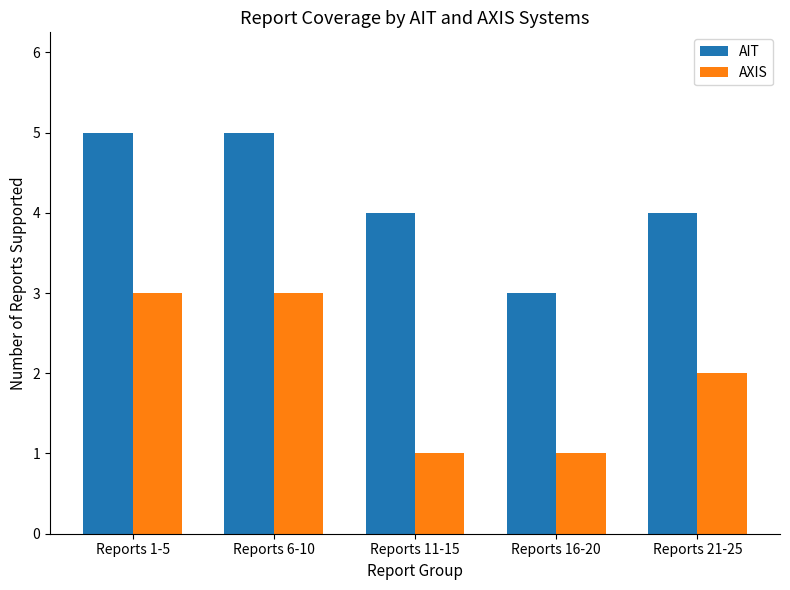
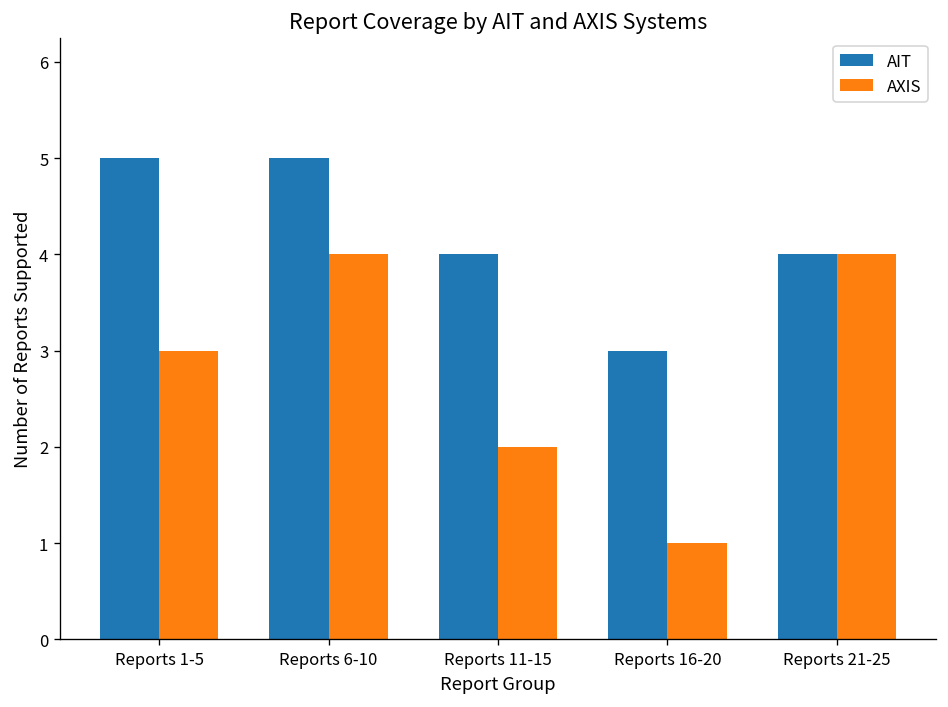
AXIS, Reports 6-10: 3 -> 4
AXIS, Reports 11-15: 1 -> 2
AXIS, Reports 21-25: 2 -> 4
